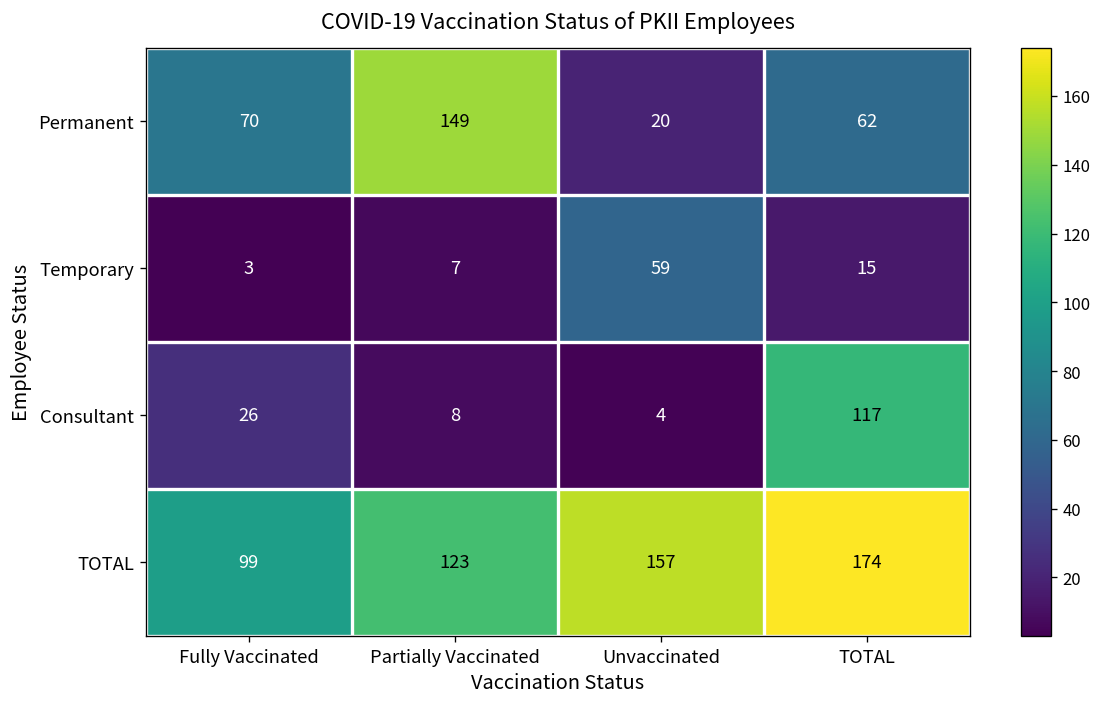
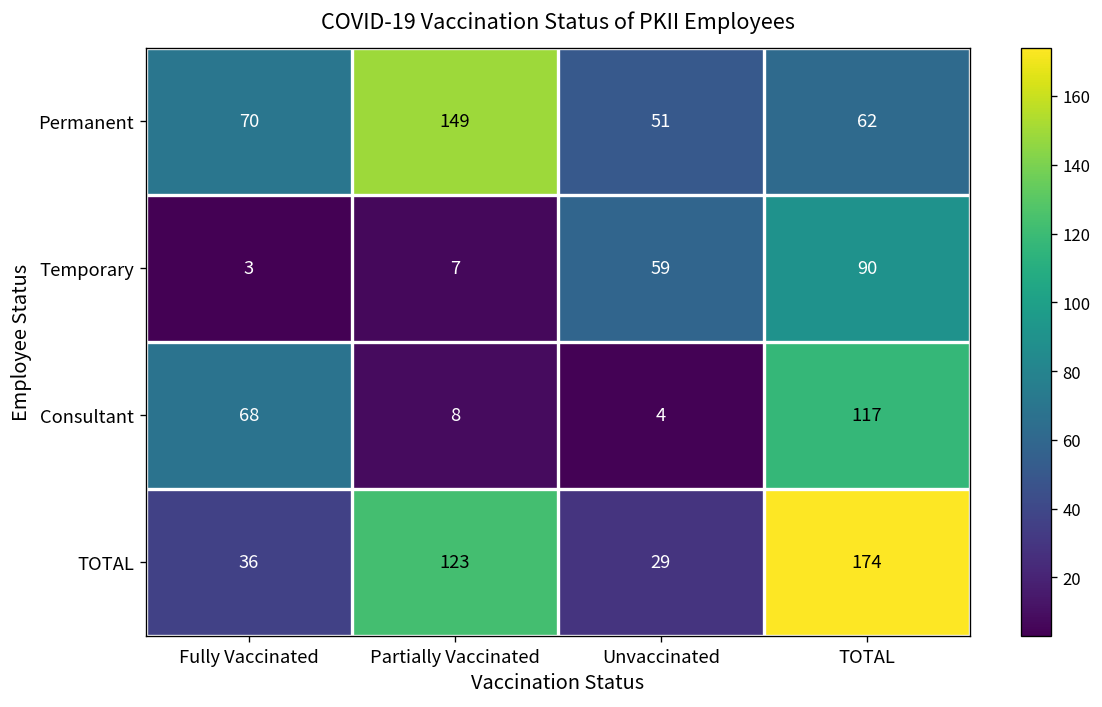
Permanent, Unvaccinated: 20 -> 51
Temporary, TOTAL: 15 -> 90
Consultant, Fully Vaccinated: 26 -> 68
TOTAL, Fully Vaccinated: 99 -> 36
TOTAL, Unvaccinated: 157 -> 29
